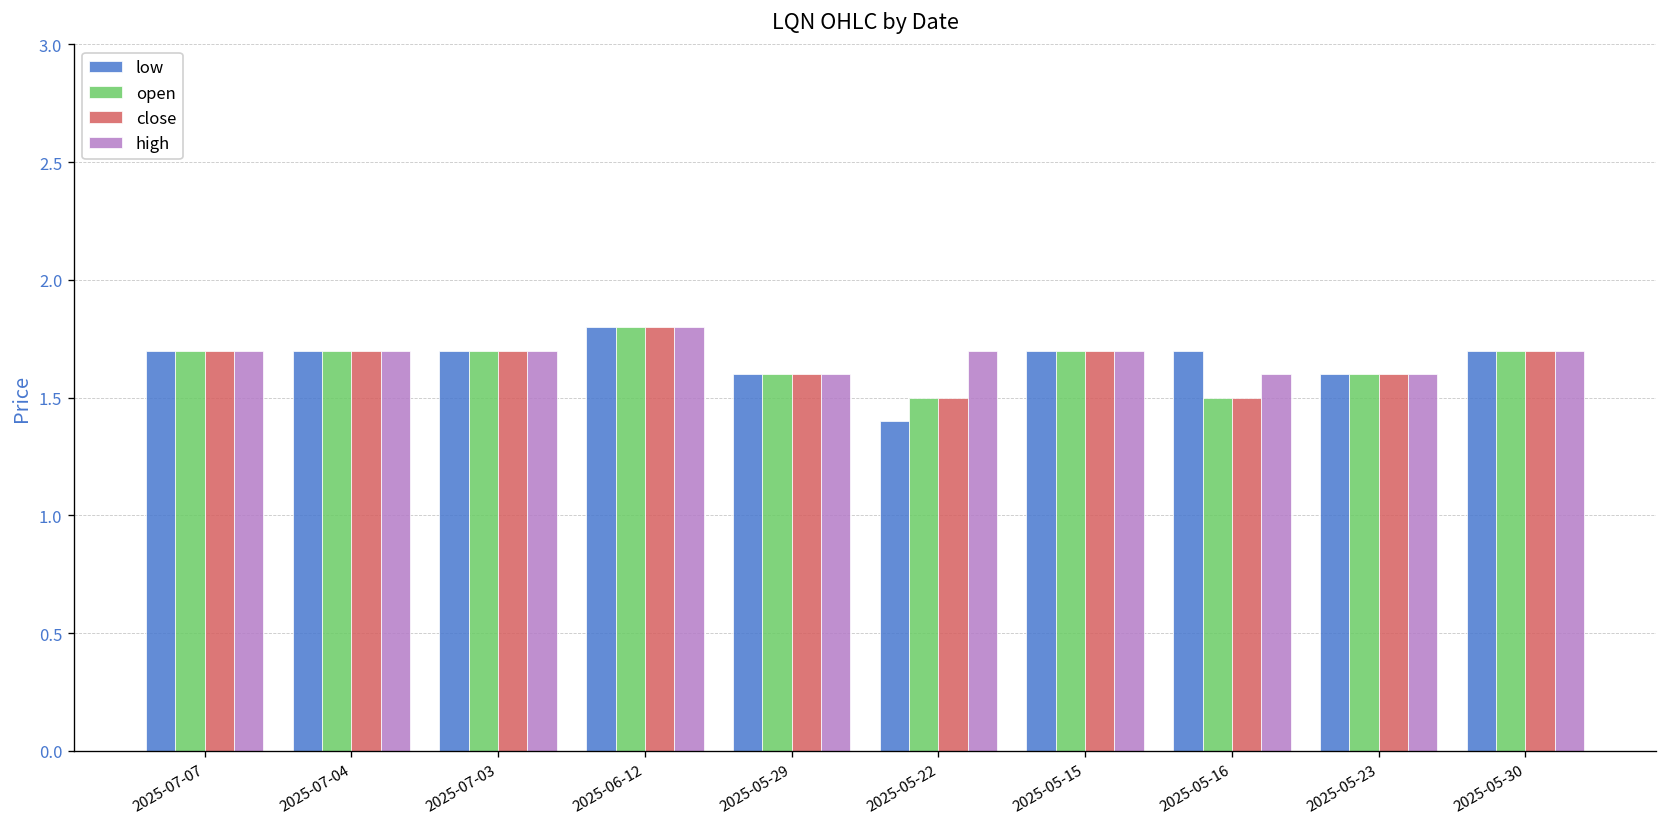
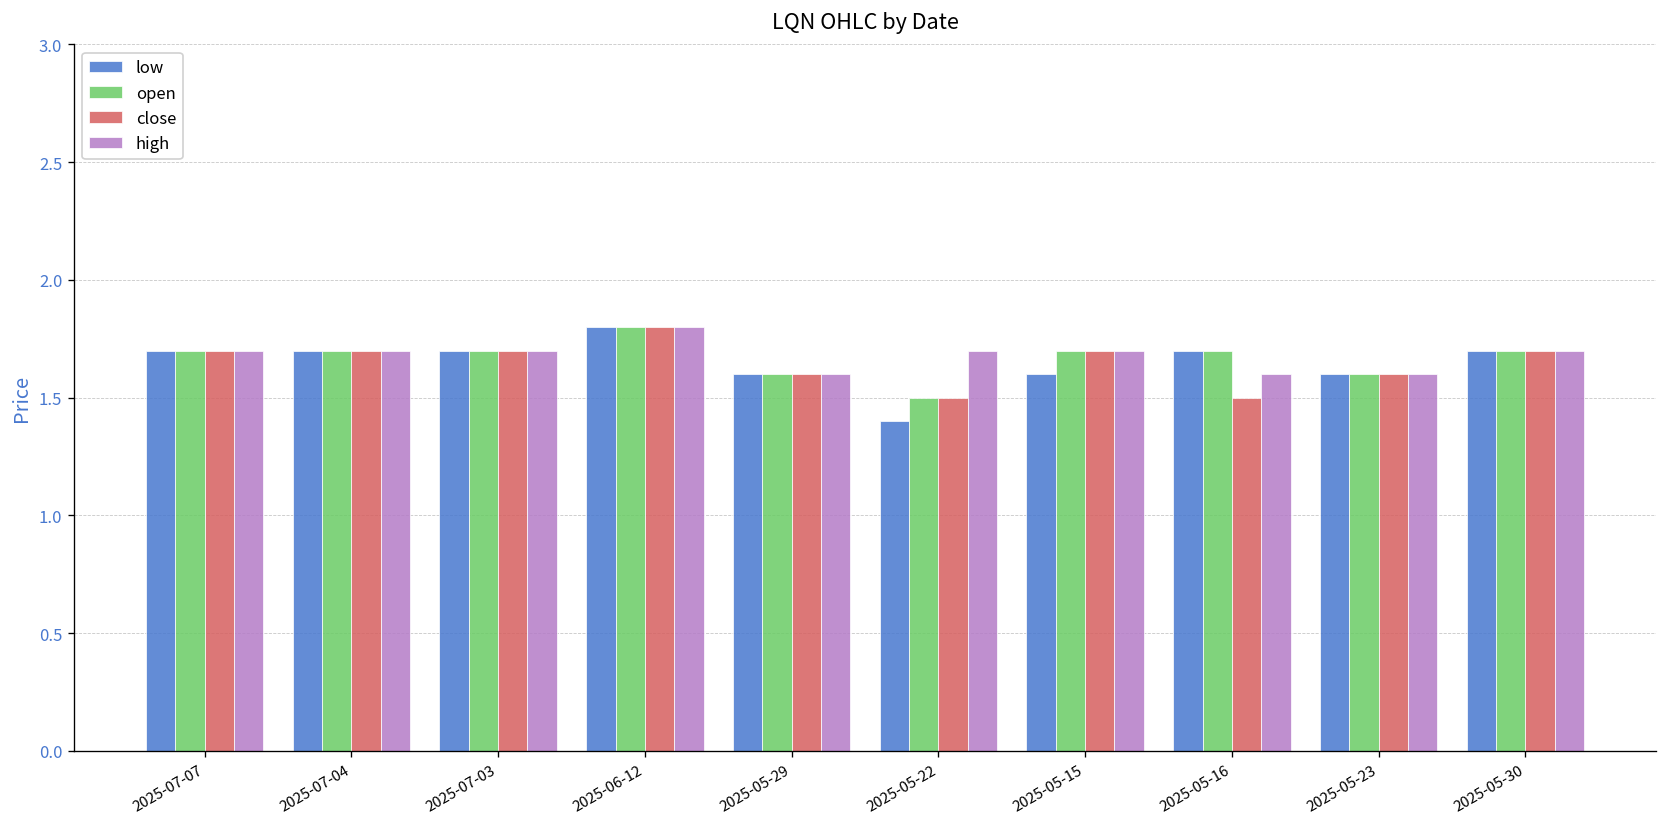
low, 2025-05-15: 1.7 -> 1.6
open, 2025-05-16: 1.5 -> 1.7
